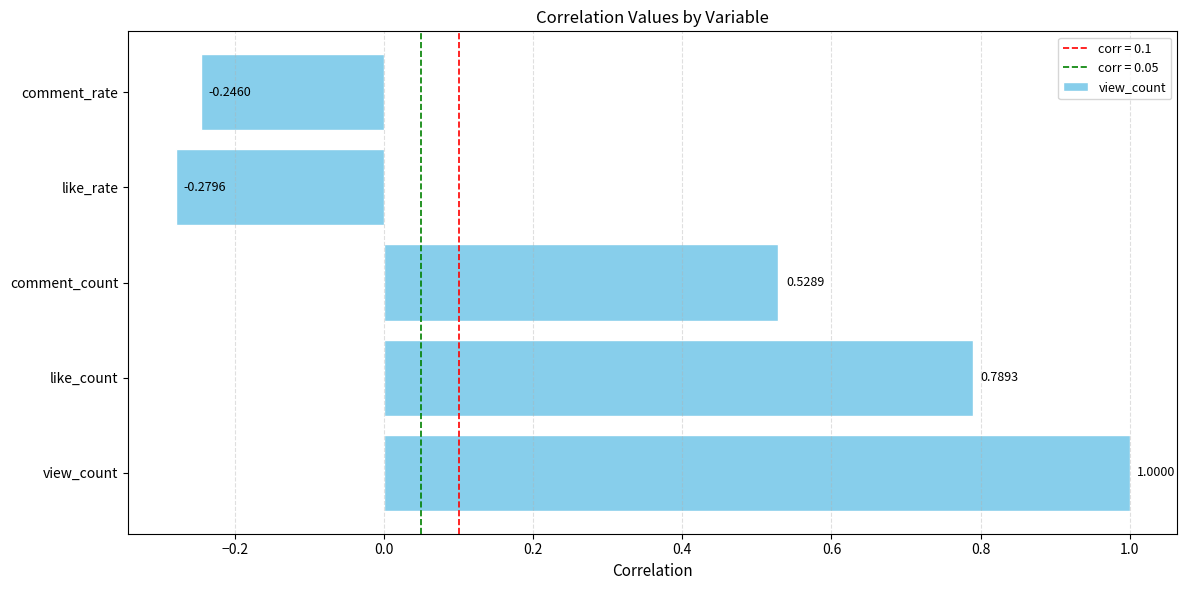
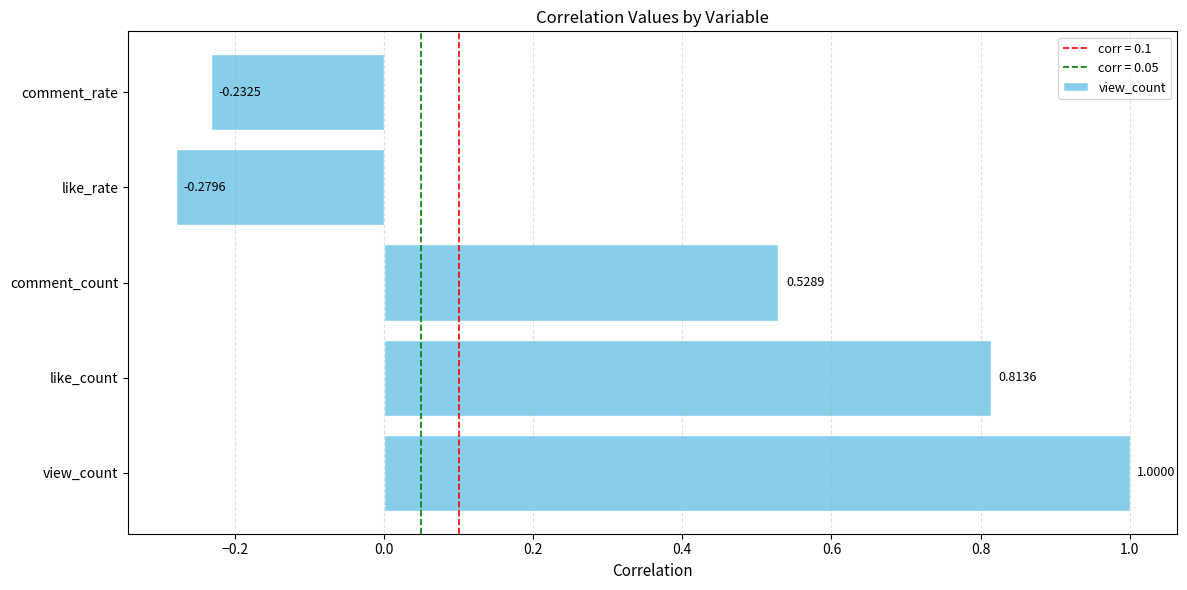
comment_rate: -0.2460 -> -0.2325
like_count: 0.7893 -> 0.8136
